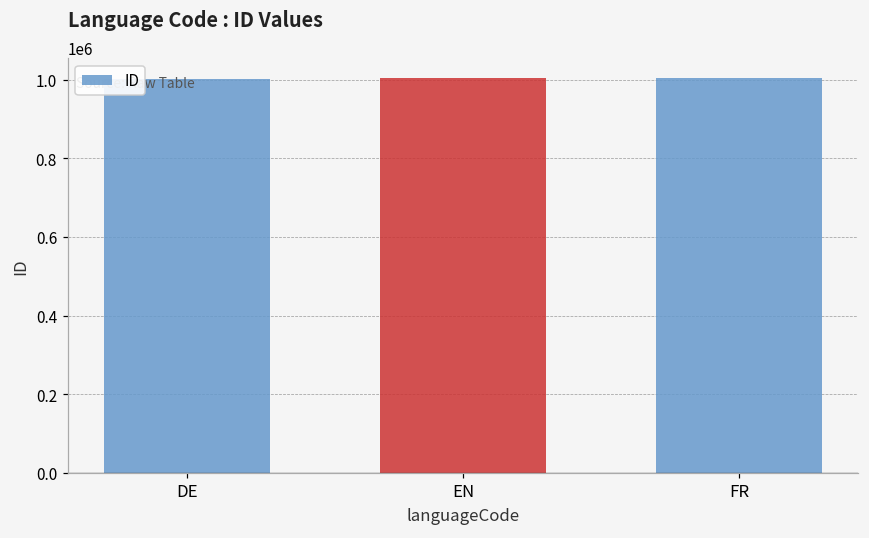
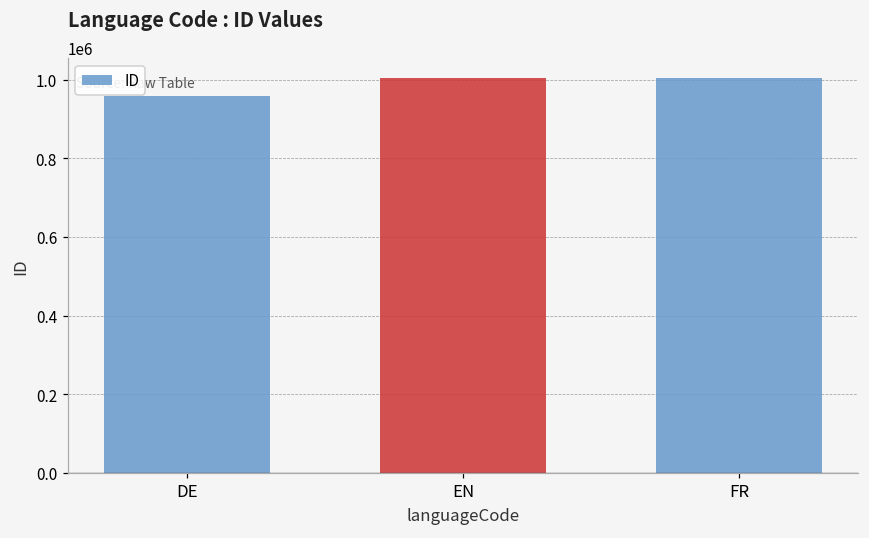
DE: 1000000 -> 960000
